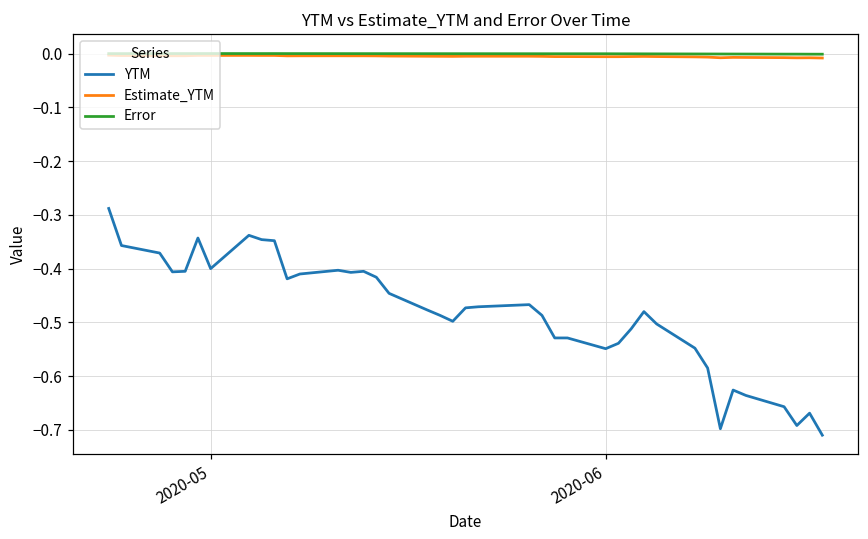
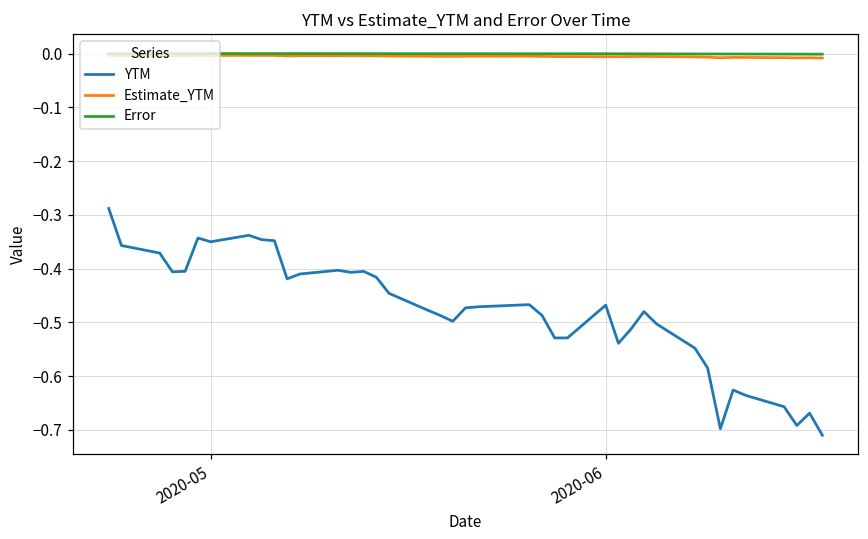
YTM, 2020-05: -0.40 -> -0.35
YTM, 2020-06: -0.55 -> -0.47
